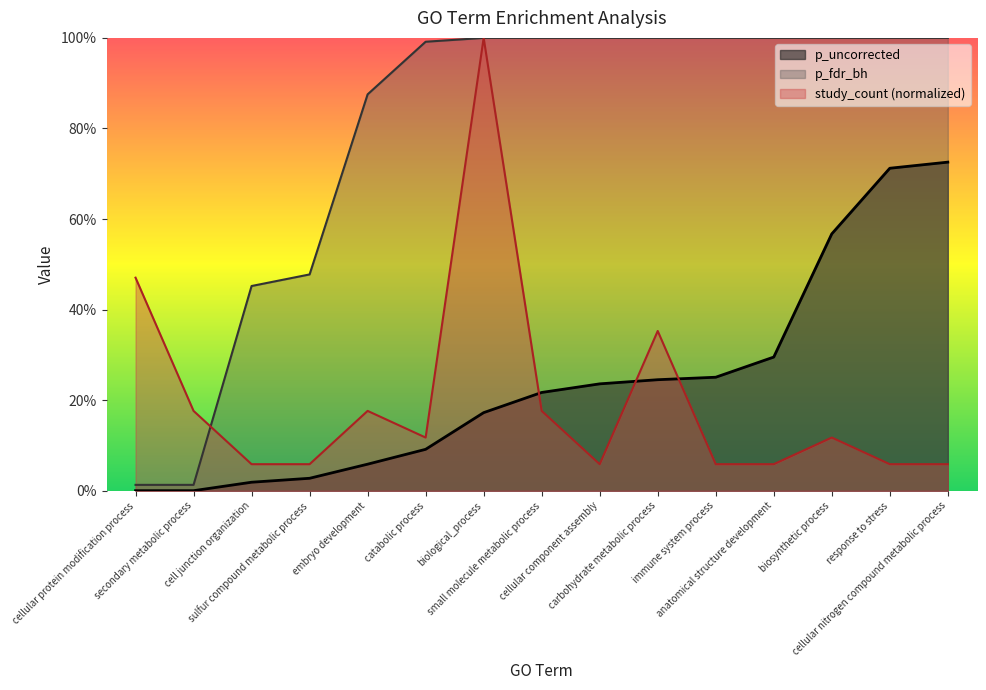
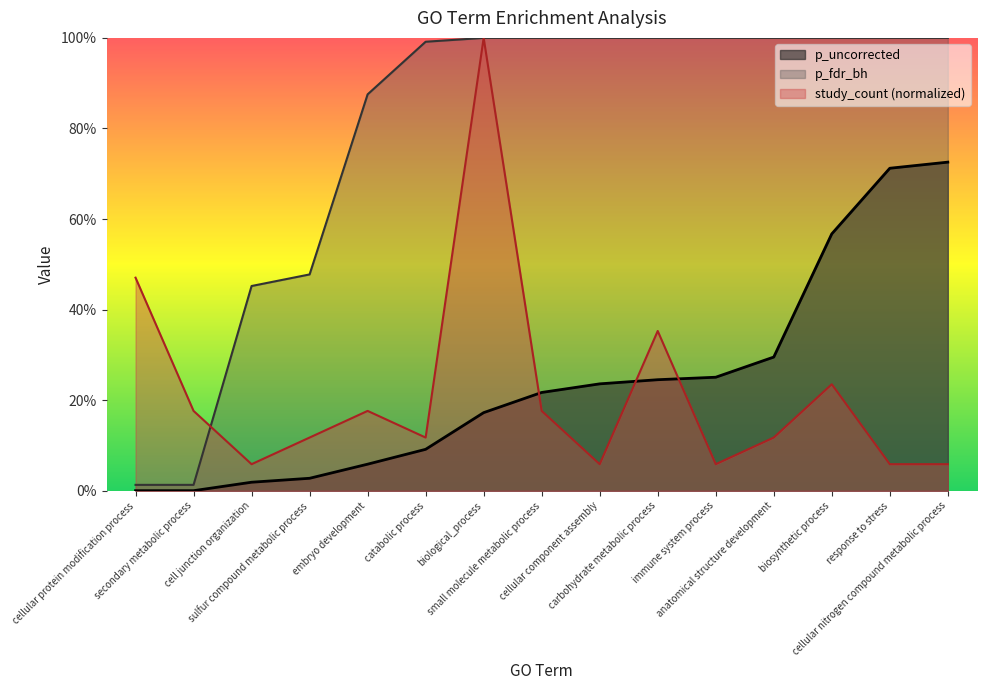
study_count (normalized), sulfur compound metabolic process: 6% -> 12%
study_count (normalized), anatomical structure development: 6% -> 12%
study_count (normalized), biosynthetic process: 12% -> 24%
